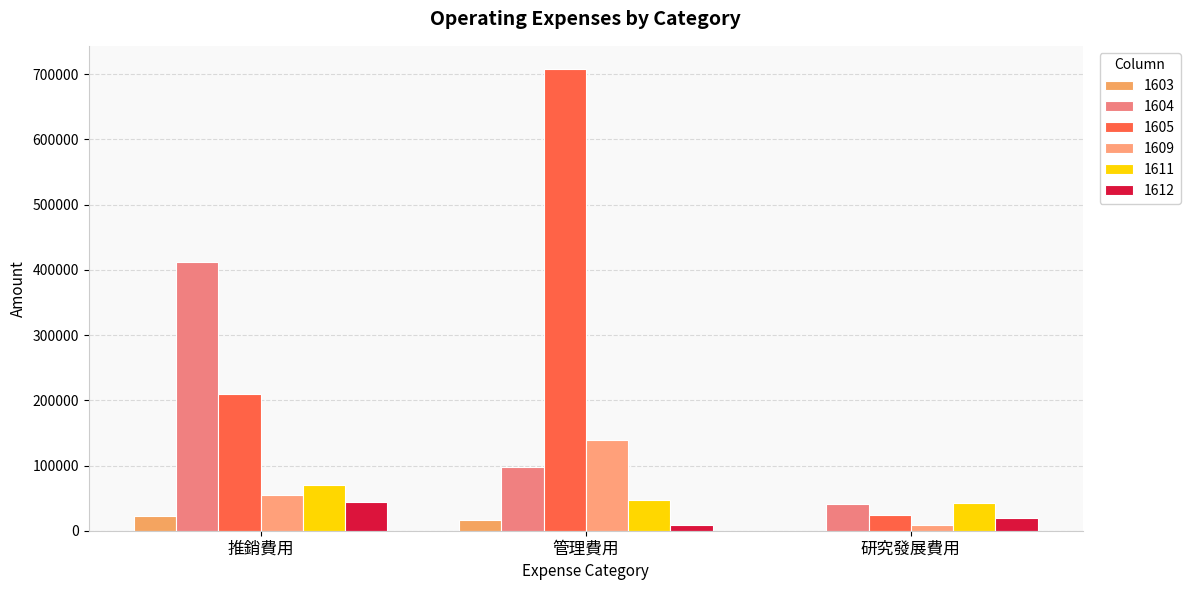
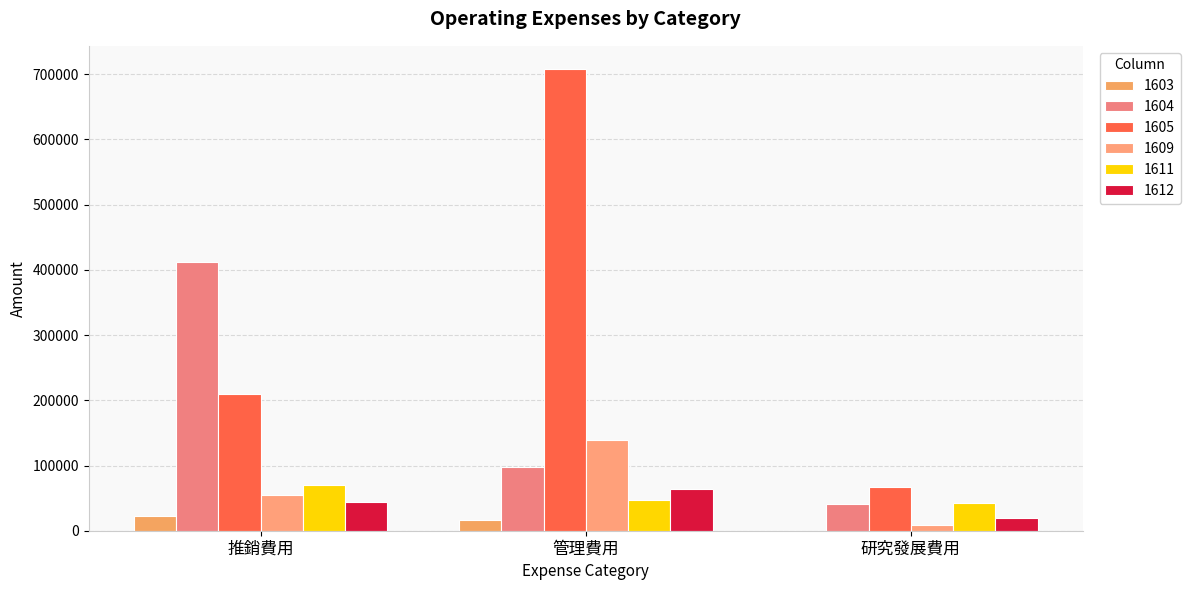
1612, 管理費用: 10000 -> 60000
1605, 研究發展費用: 20000 -> 70000
